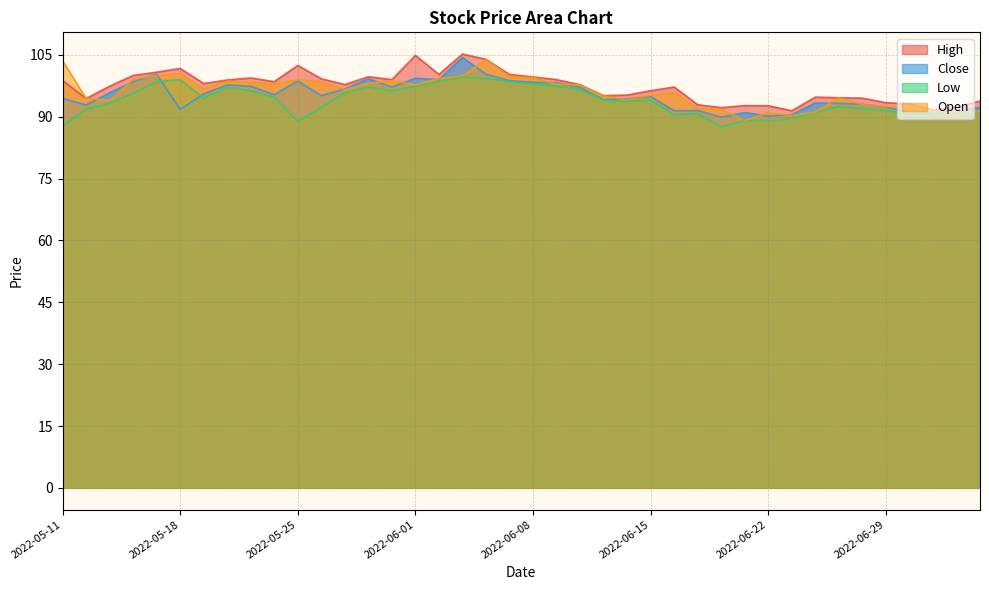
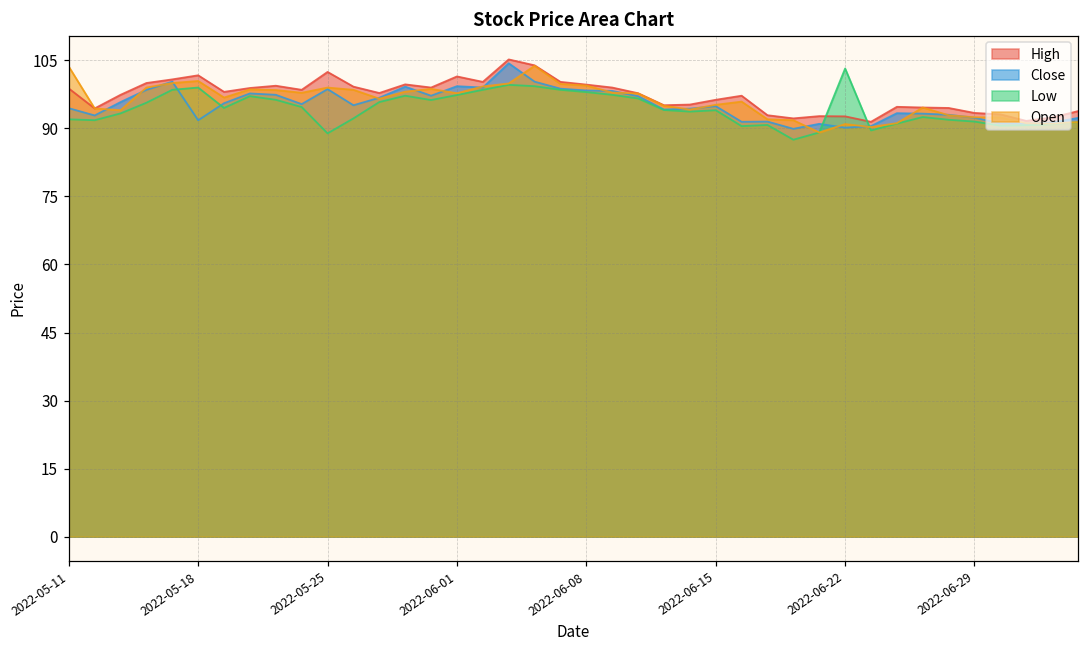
Low, 2022-05-11: 88 -> 92
High, 2022-06-01: 105 -> 101
Low, 2022-06-22: 89 -> 103
